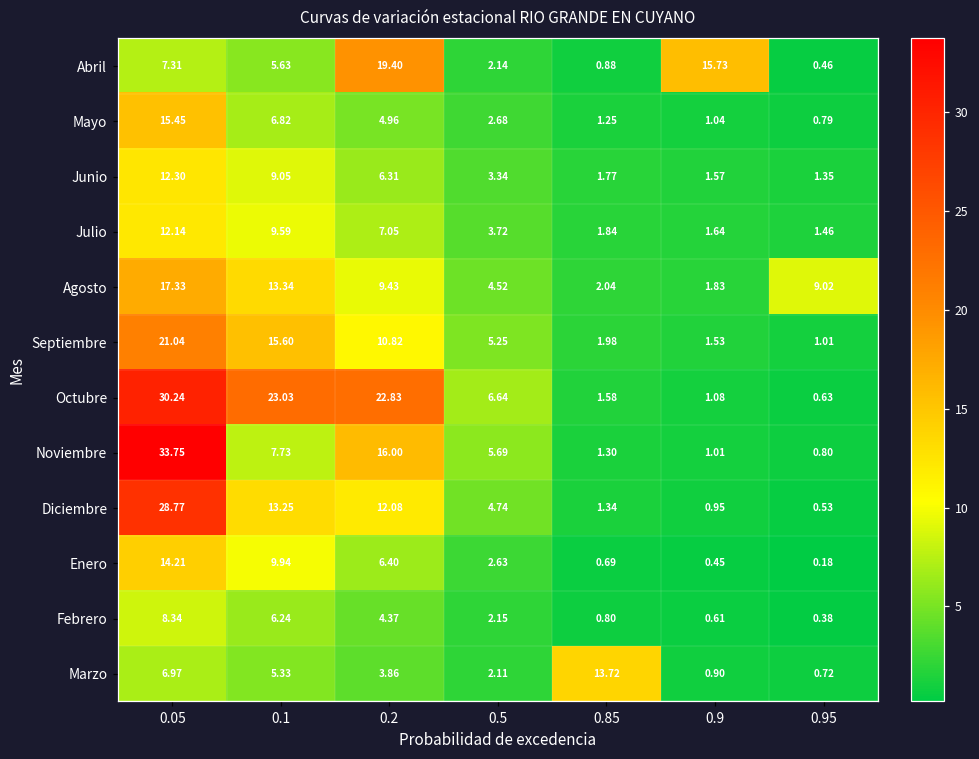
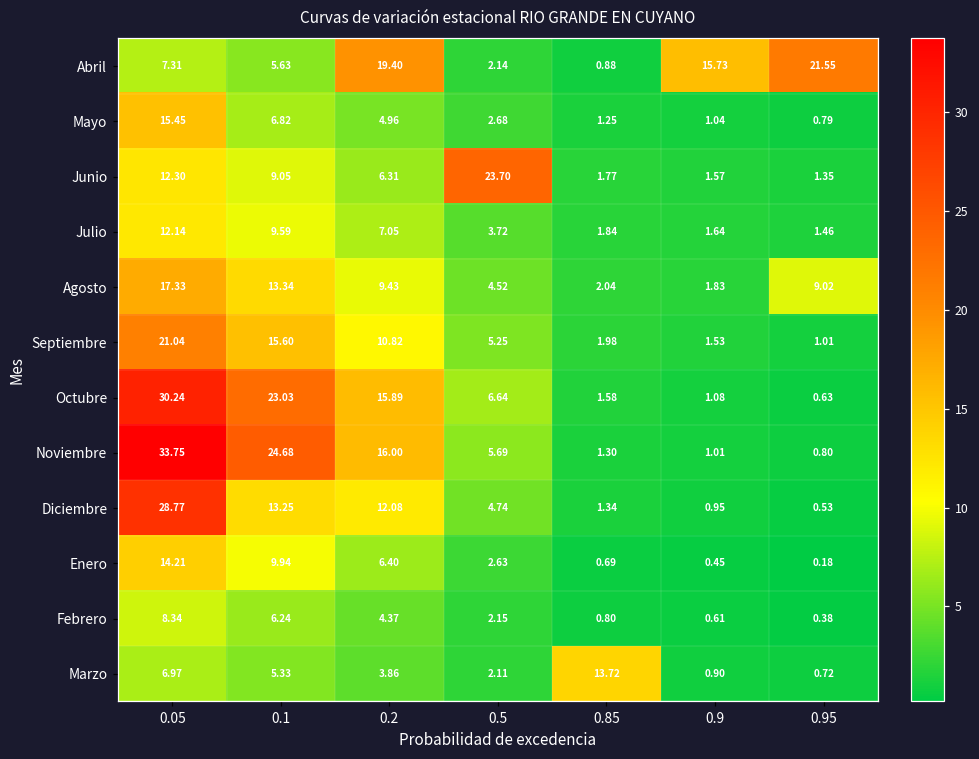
Abril, 0.95: 0.46 -> 21.55
Junio, 0.5: 3.34 -> 23.70
Octubre, 0.2: 22.83 -> 15.89
Noviembre, 0.1: 7.73 -> 24.68
